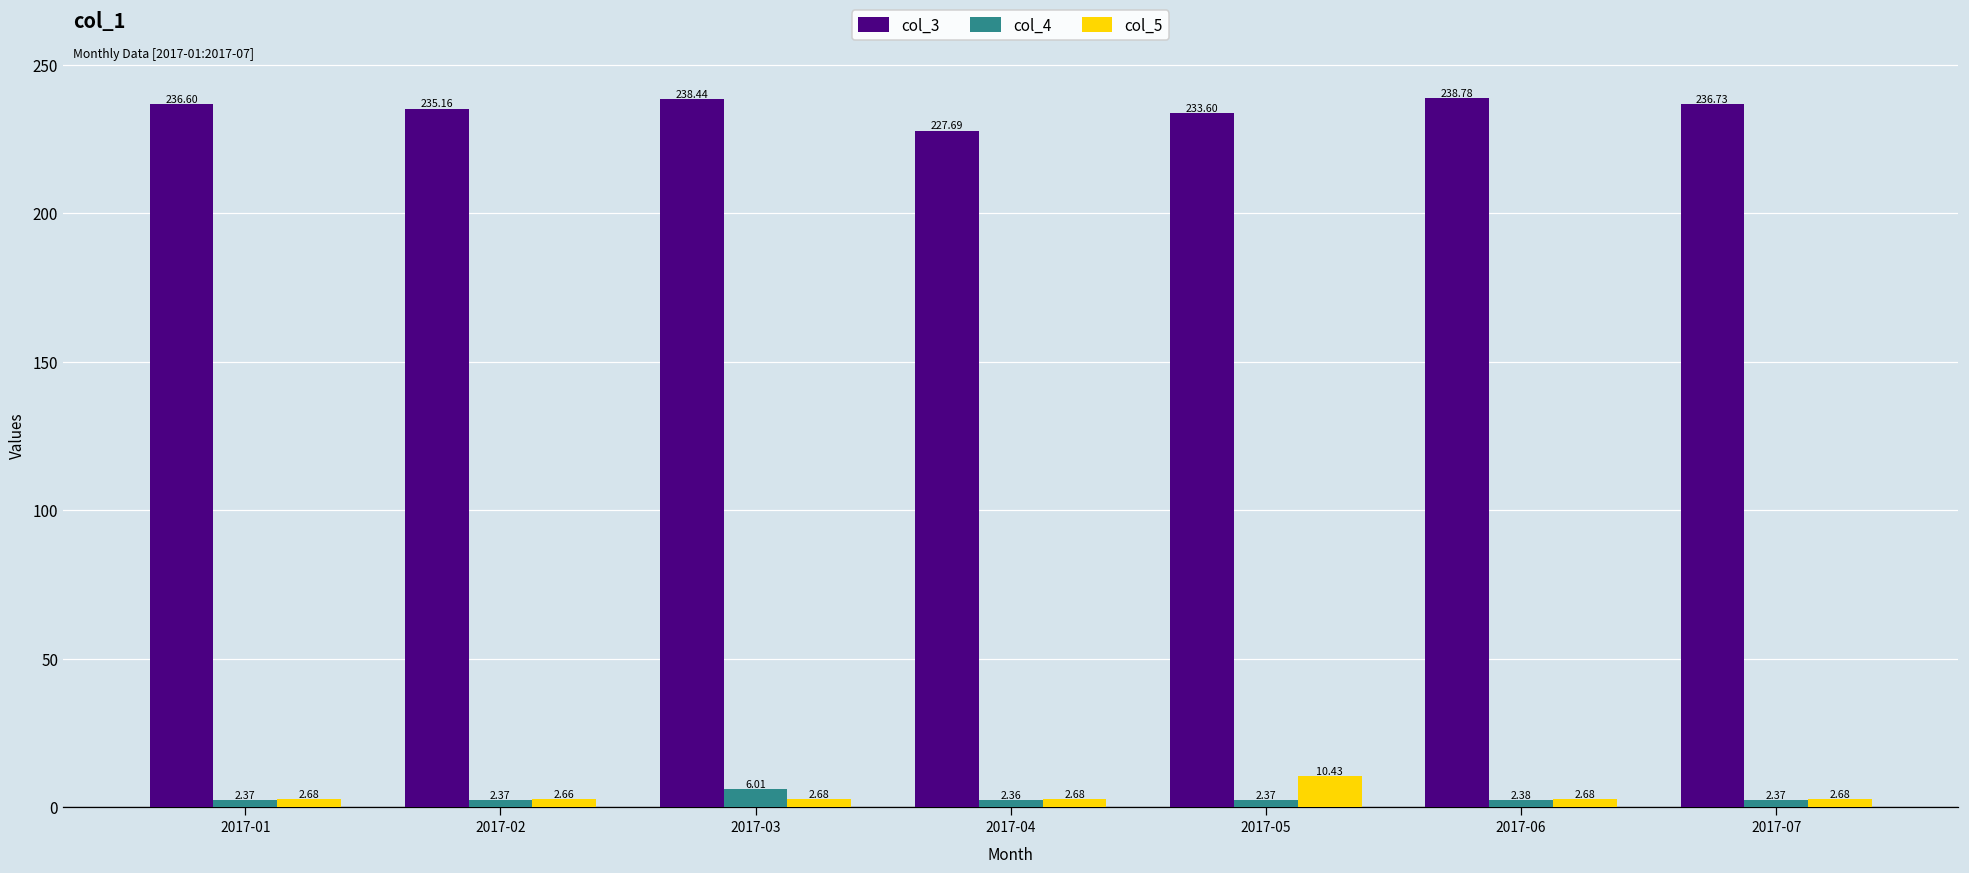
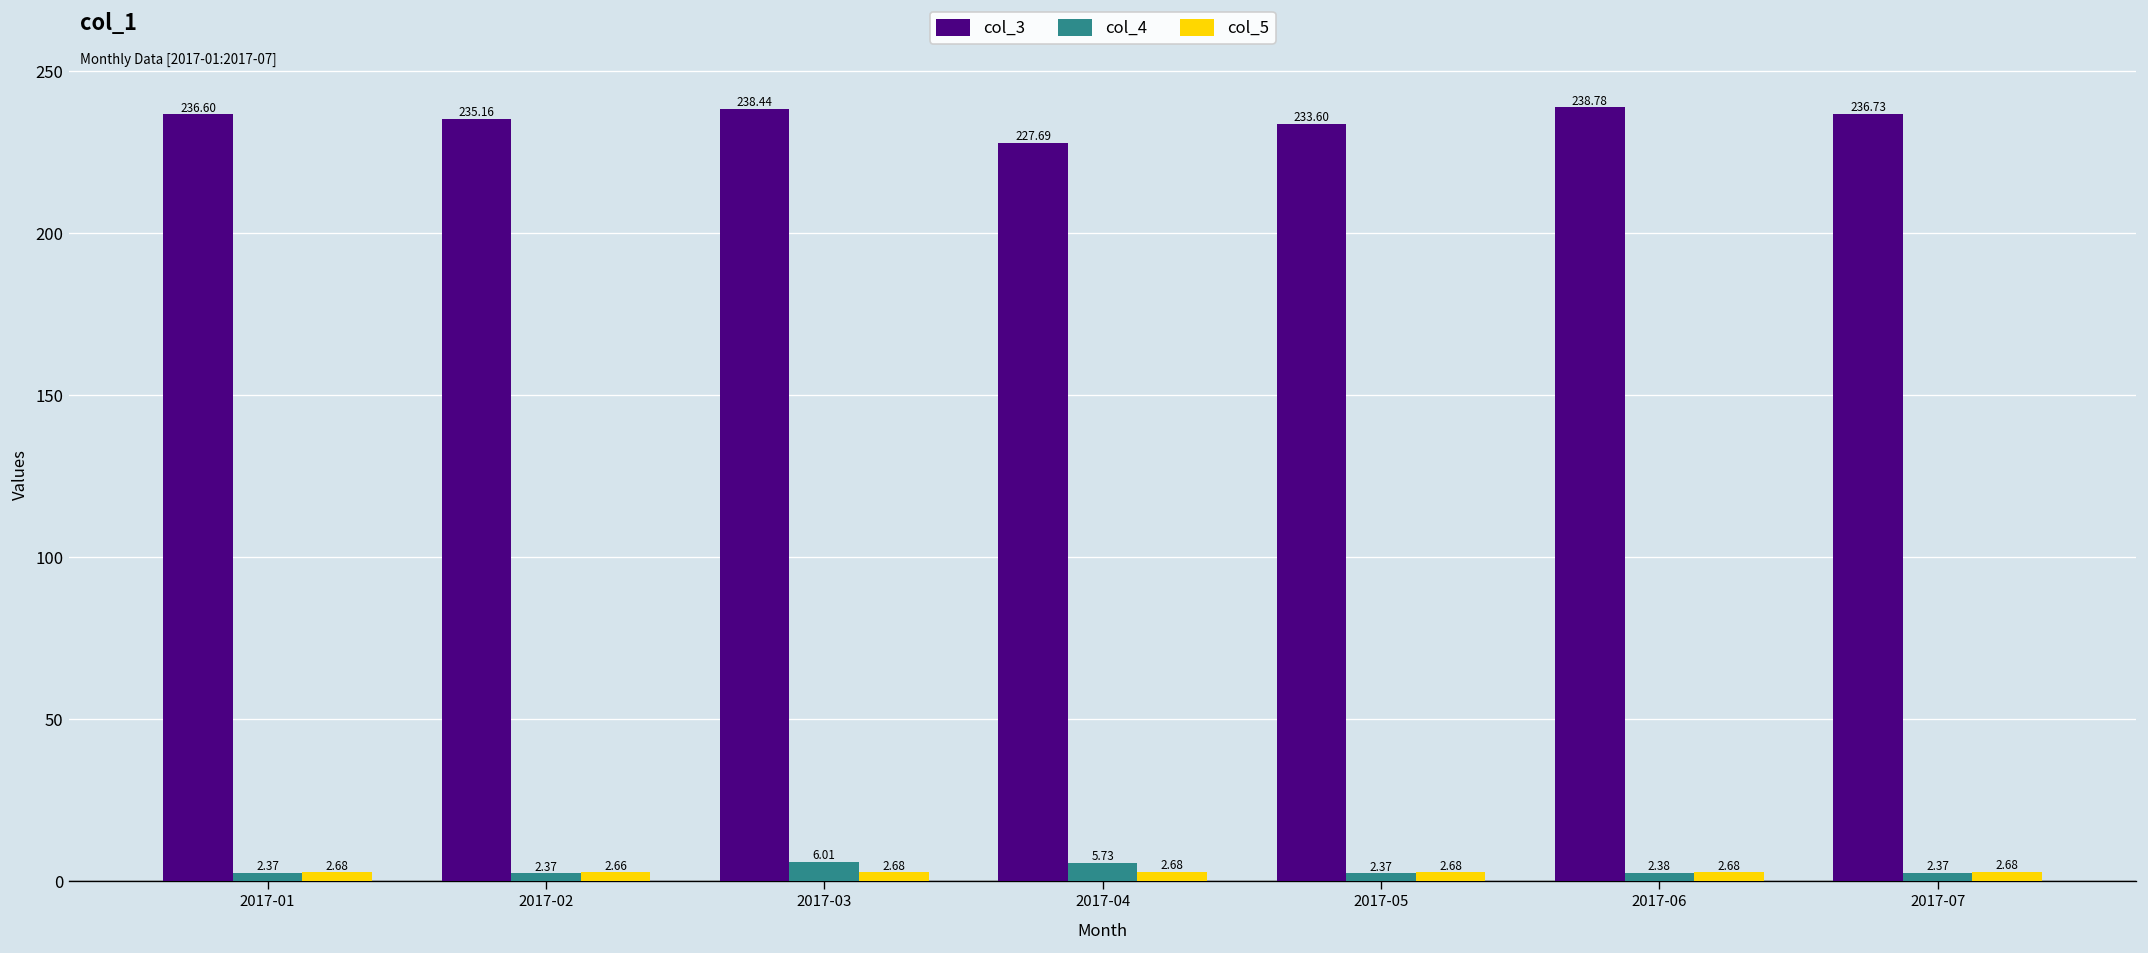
col_4, 2017-04: 2.36 -> 5.73
col_5, 2017-05: 10.43 -> 2.68
